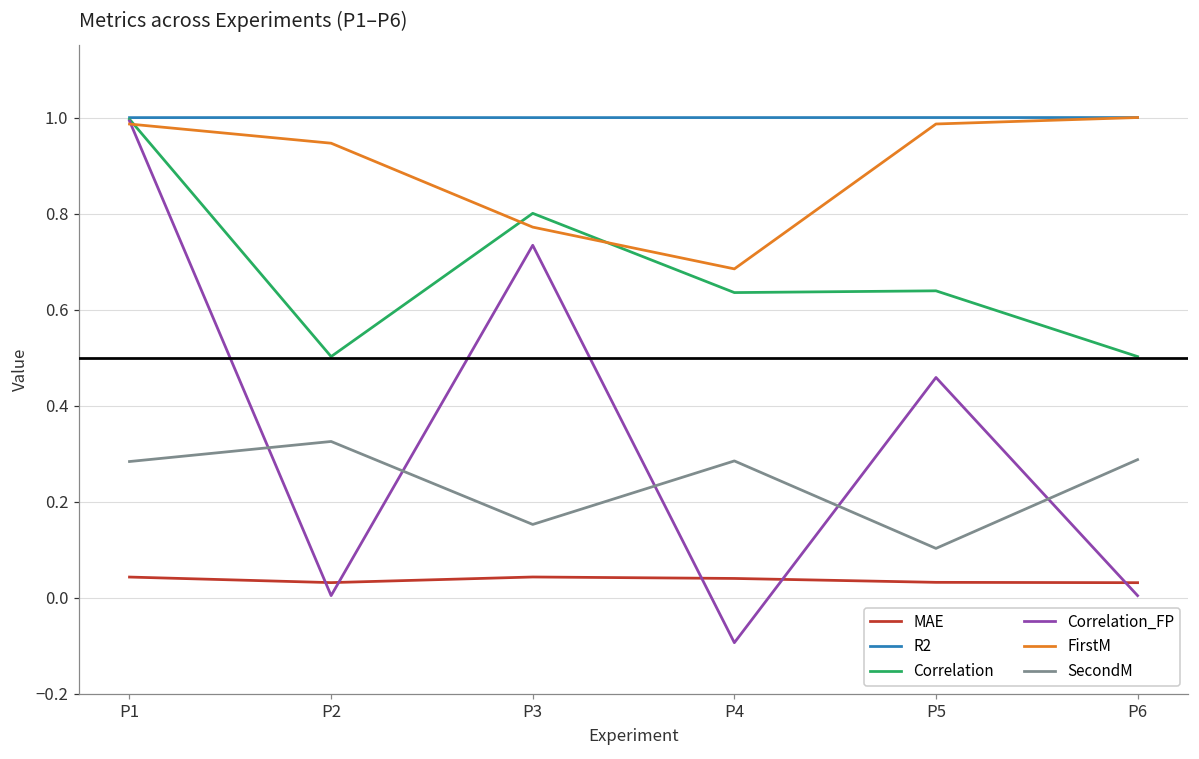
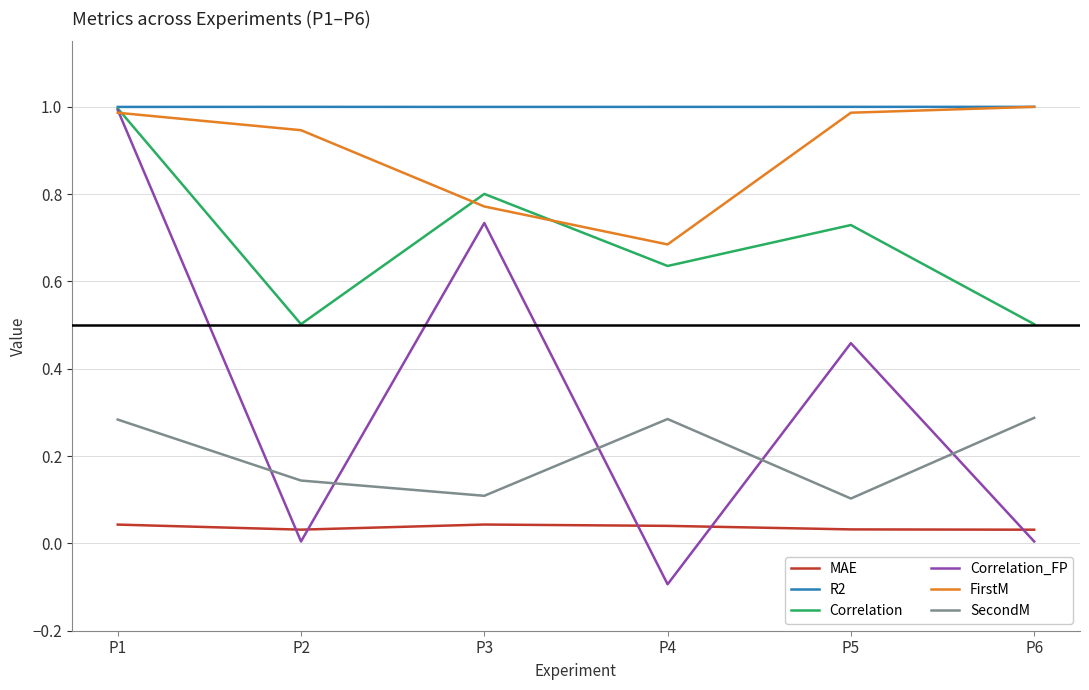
SecondM, P2: 0.33 -> 0.14
SecondM, P3: 0.15 -> 0.11
Correlation, P5: 0.64 -> 0.73
